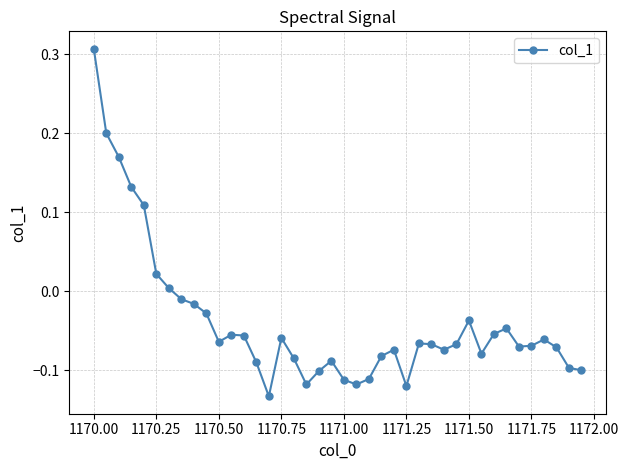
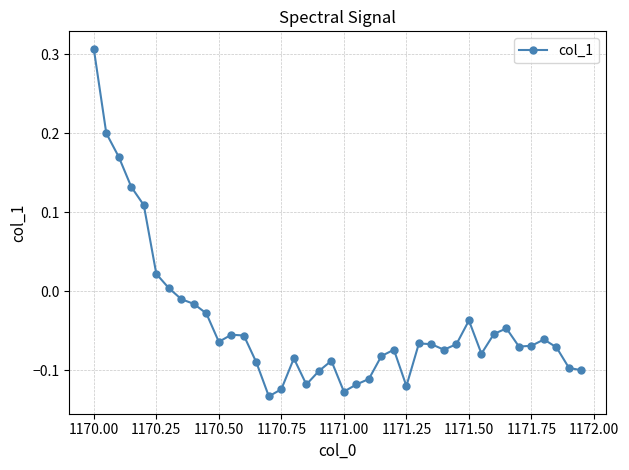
1170.75: -0.06 -> -0.12
1171.00: -0.11 -> -0.13
